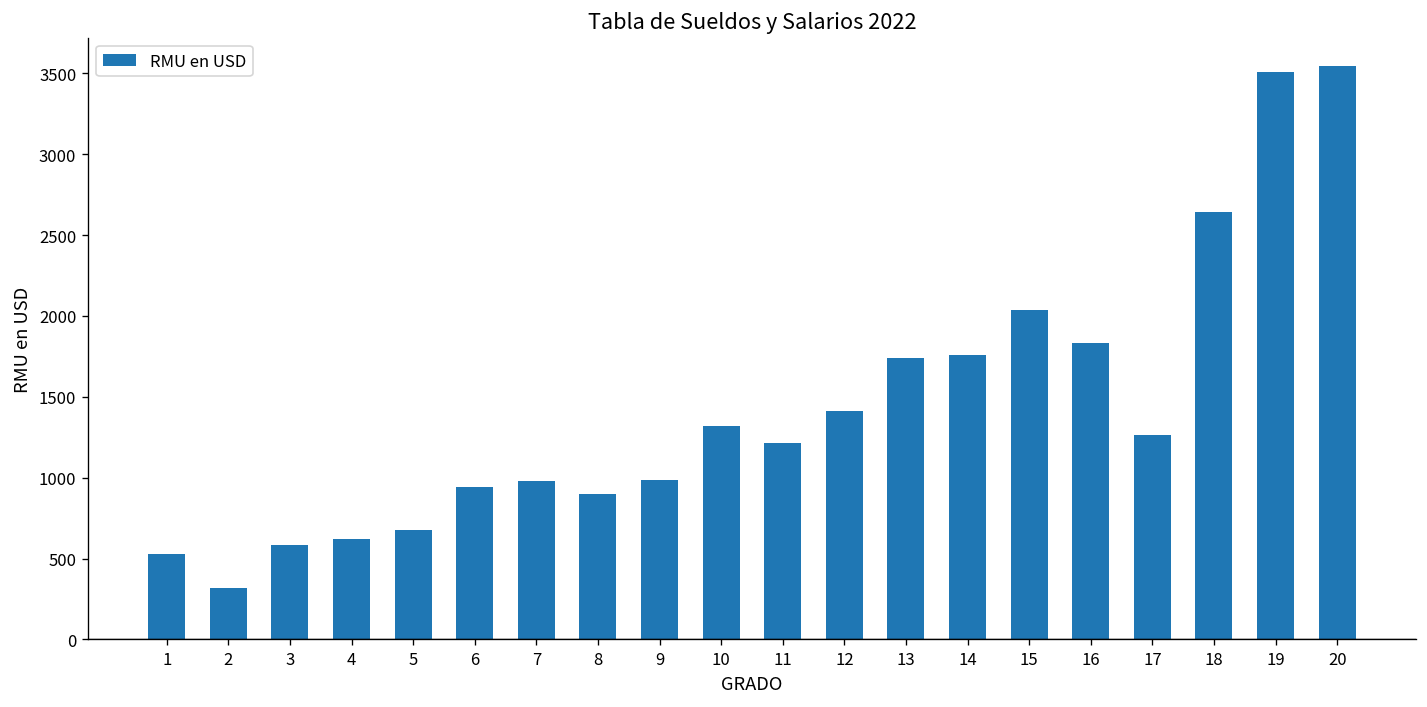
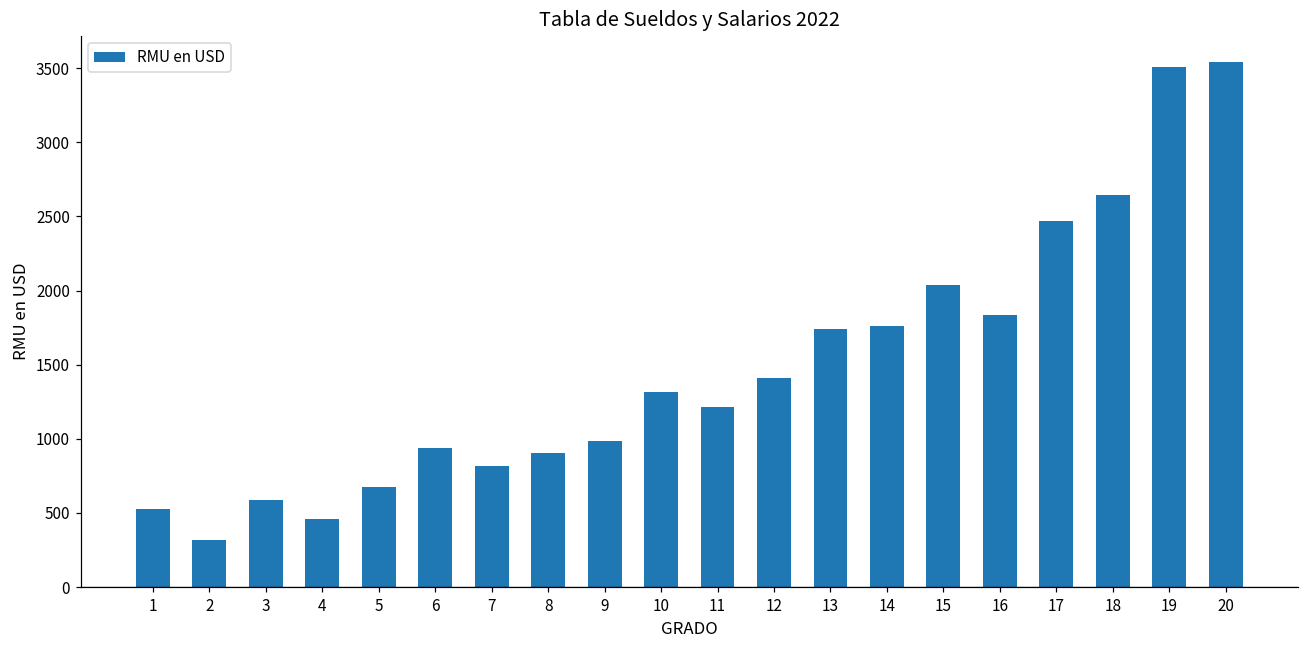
4: 620 -> 460
7: 980 -> 820
17: 1260 -> 2470
